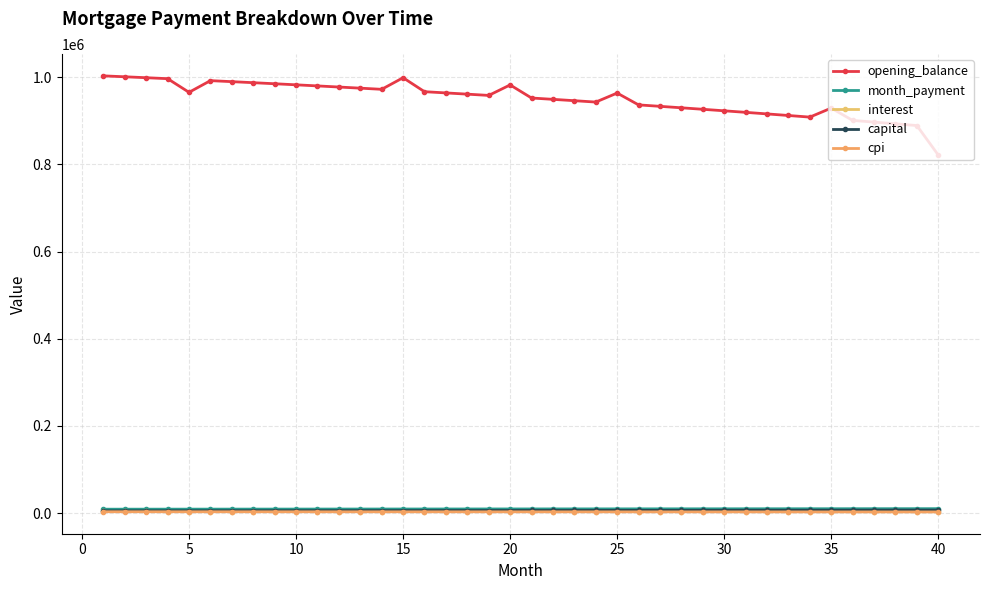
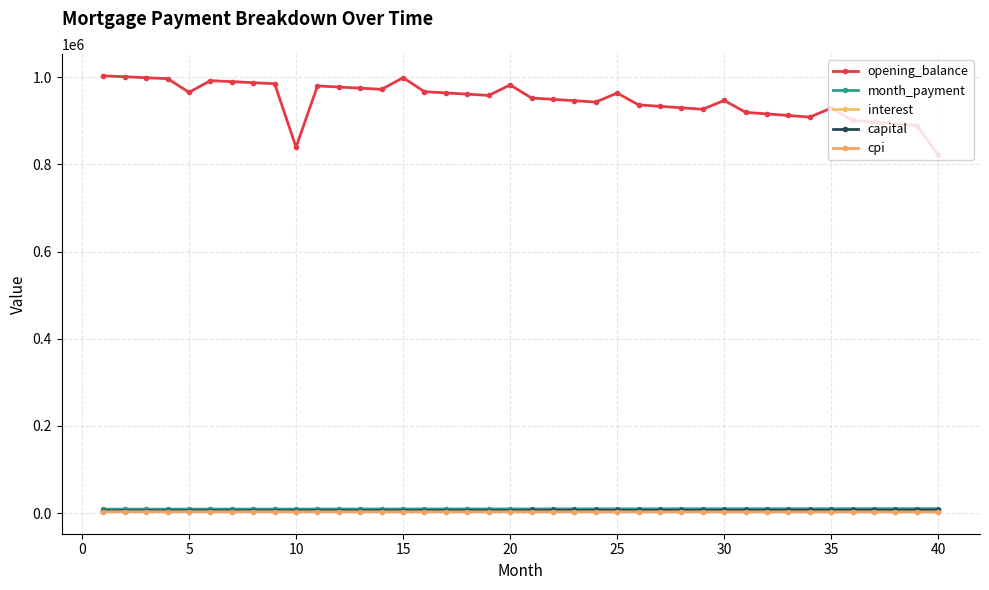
opening_balance, 10: 980000 -> 840000
opening_balance, 30: 920000 -> 950000
